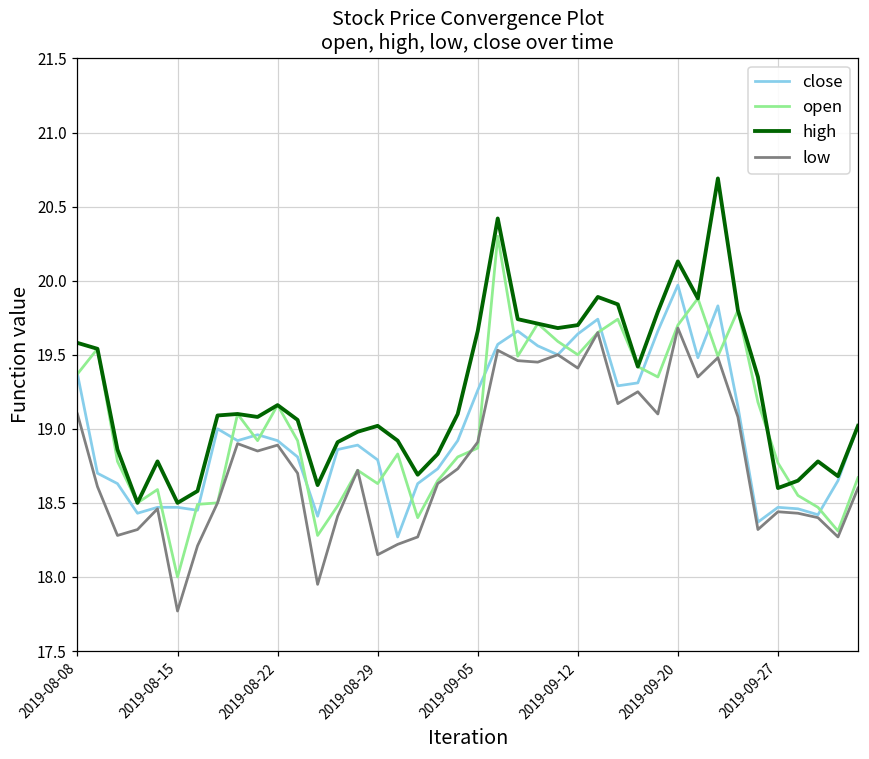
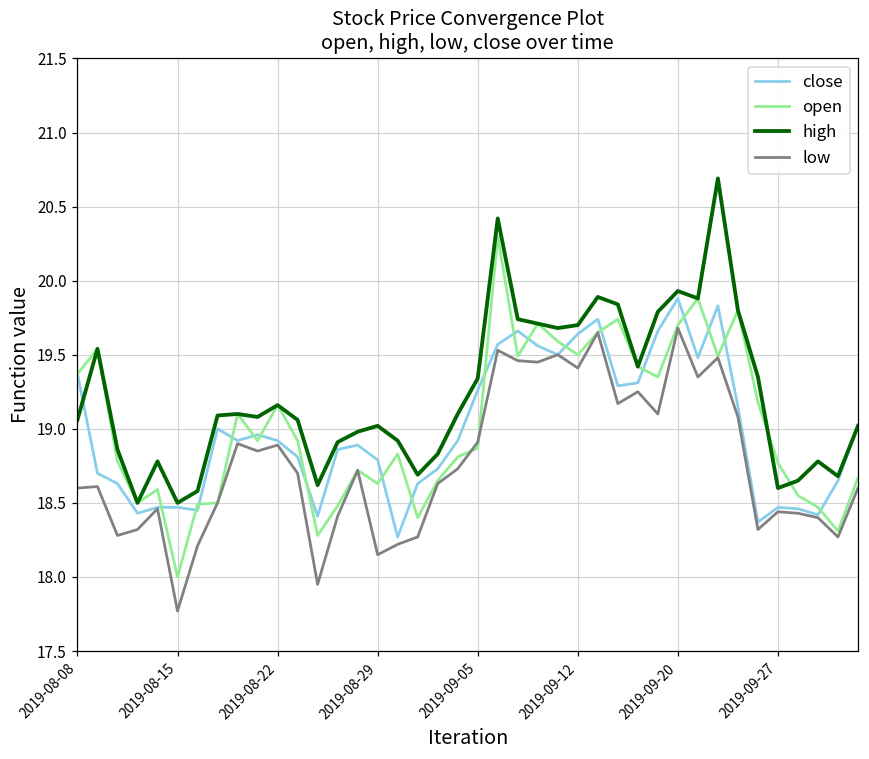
high, 2019-08-08: 19.58 -> 19.06
low, 2019-08-08: 19.1 -> 18.6
high, 2019-09-05: 19.66 -> 19.34
close, 2019-09-20: 19.97 -> 19.88
high, 2019-09-20: 20.13 -> 19.93
